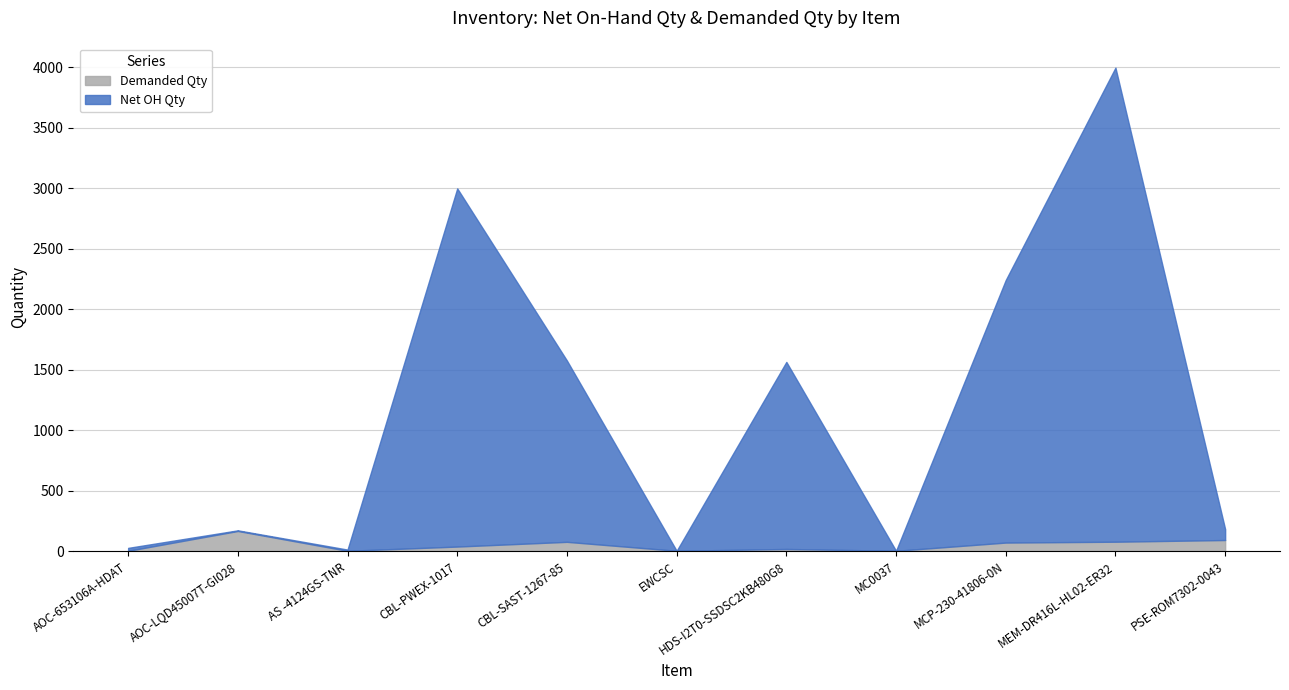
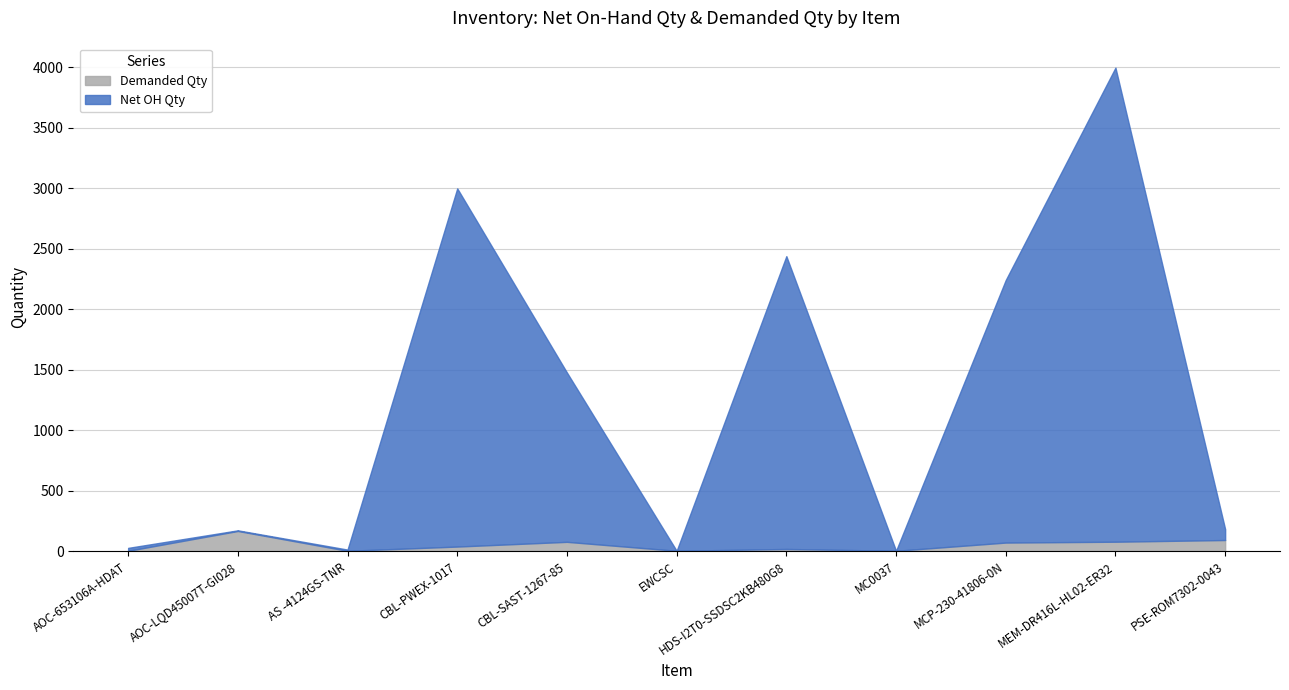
Net OH Qty, CBL-SAST-1267-85: 1500 -> 1400
Net OH Qty, HDS-I2T0-SSDSC2KB480G8: 1550 -> 2420
